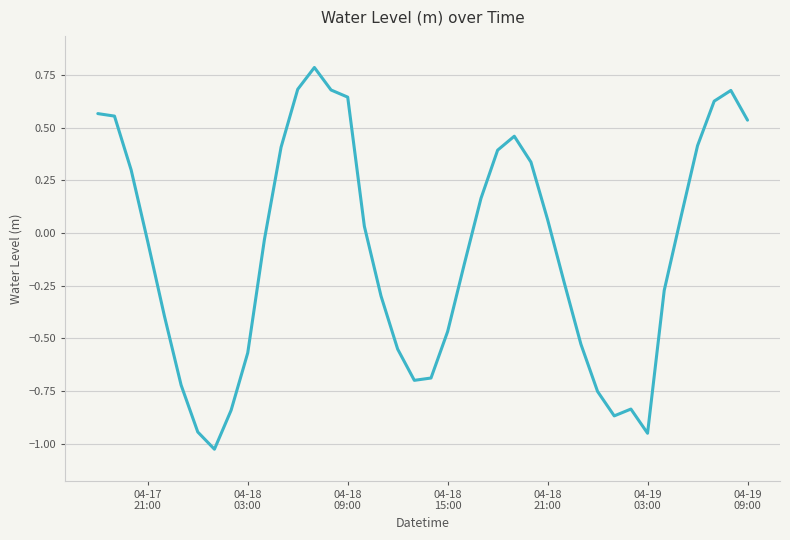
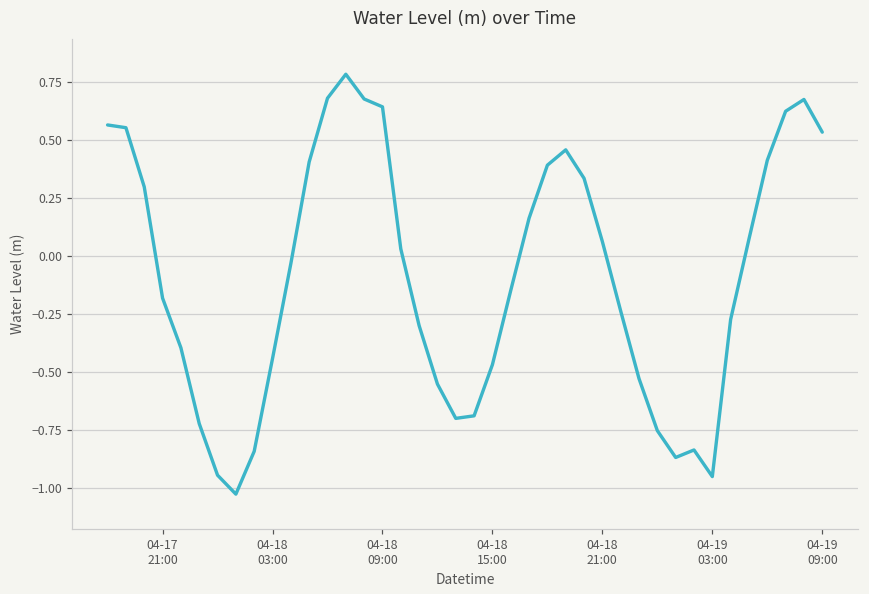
04-17 21:00: -0.04 -> -0.18
04-18 03:00: -0.57 -> -0.44
